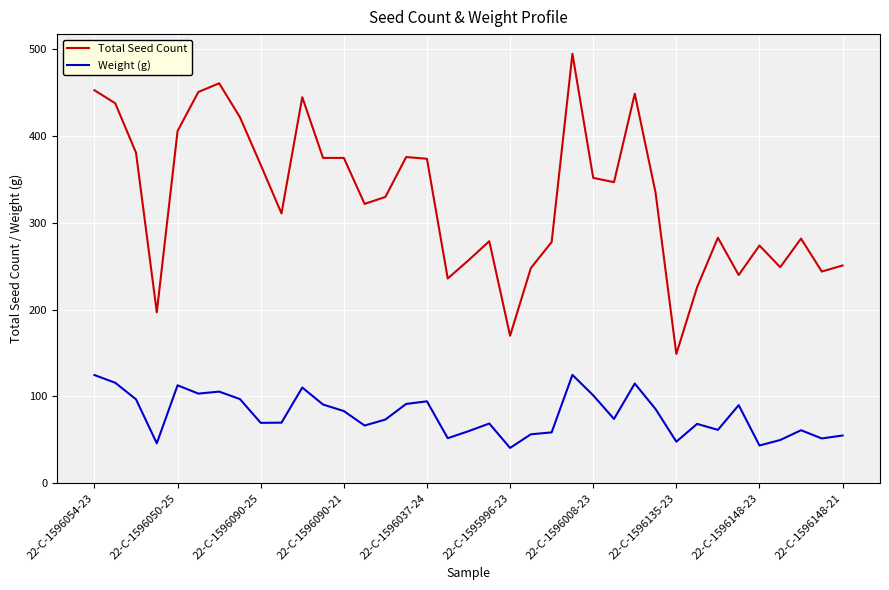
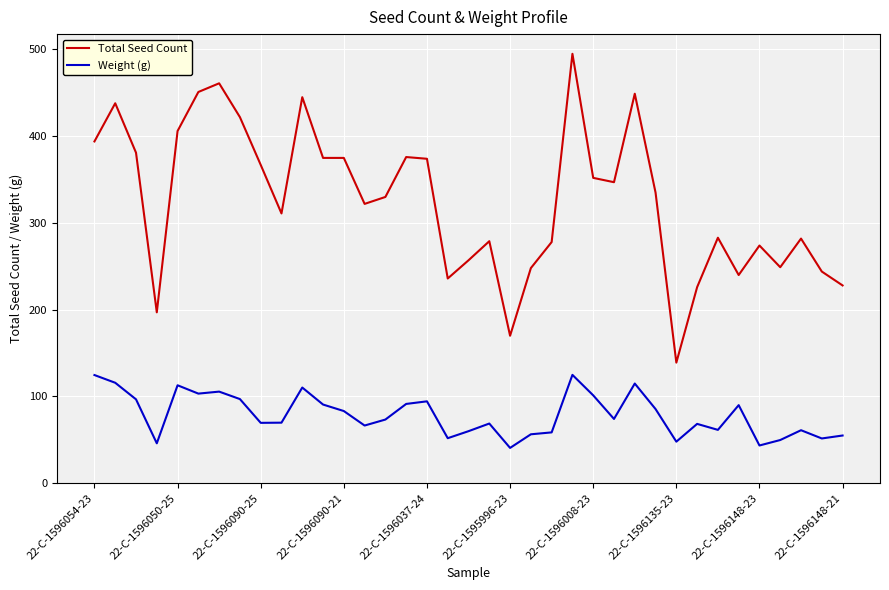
Total Seed Count, 22-C-1596054-23: 450 -> 390
Total Seed Count, 22-C-1596135-23: 150 -> 140
Total Seed Count, 22-C-1596148-21: 250 -> 230
